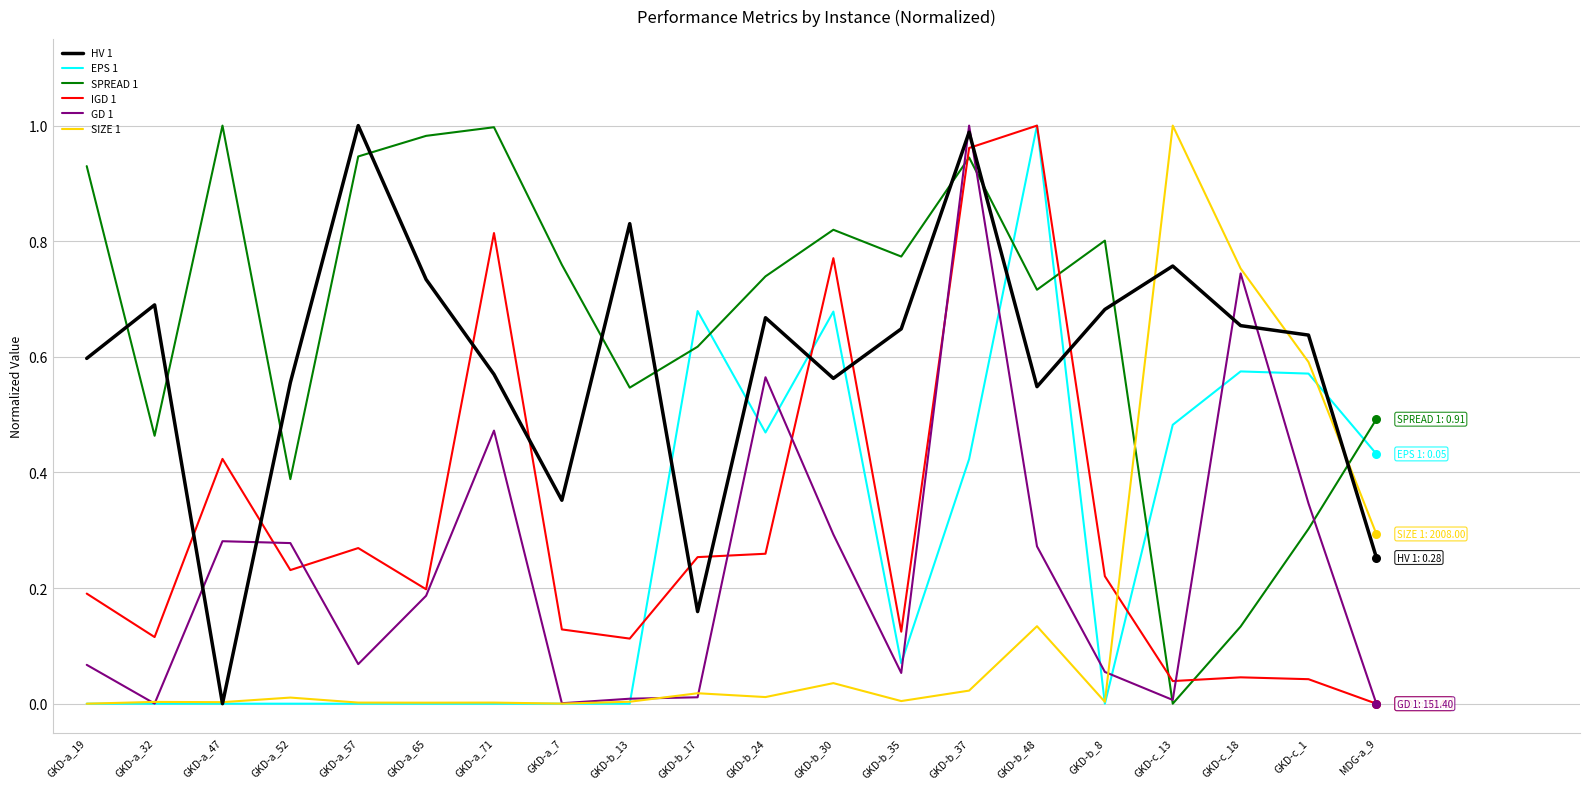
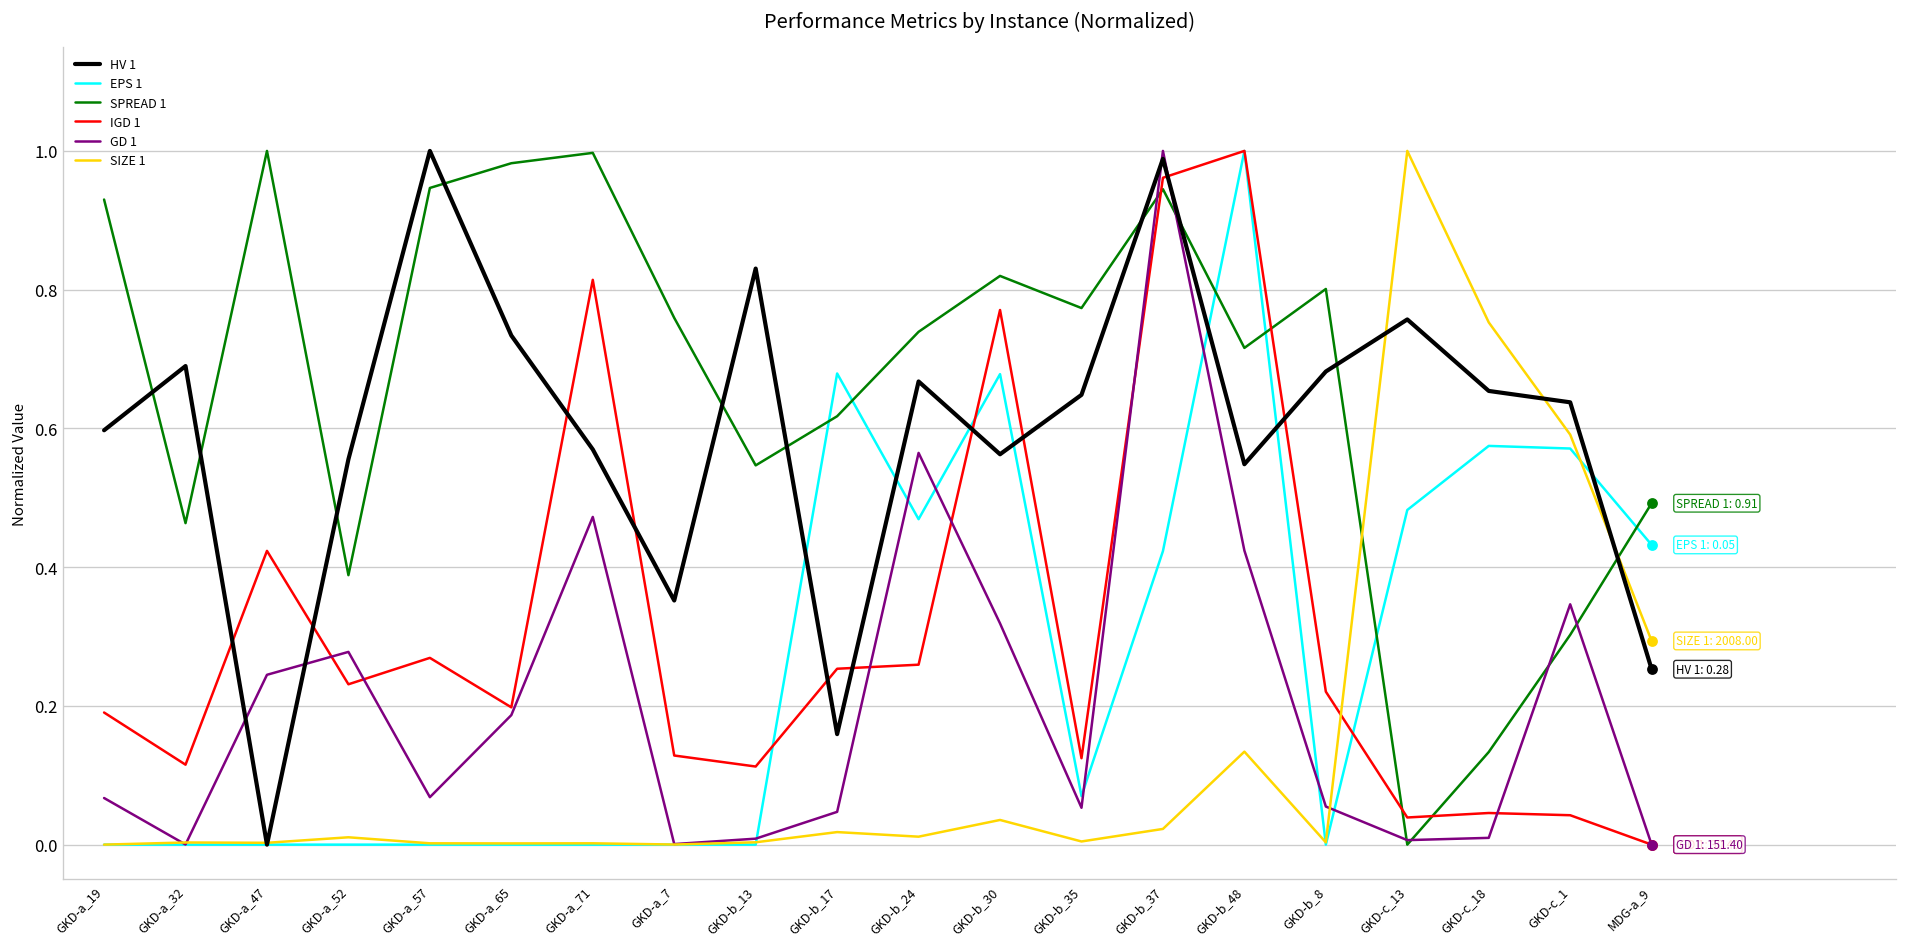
GD 1, GKD-a_47: 0.28 -> 0.24
GD 1, GKD-b_17: 0.01 -> 0.05
GD 1, GKD-b_30: 0.29 -> 0.32
GD 1, GKD-b_48: 0.27 -> 0.42
GD 1, GKD-c_18: 0.74 -> 0.01
